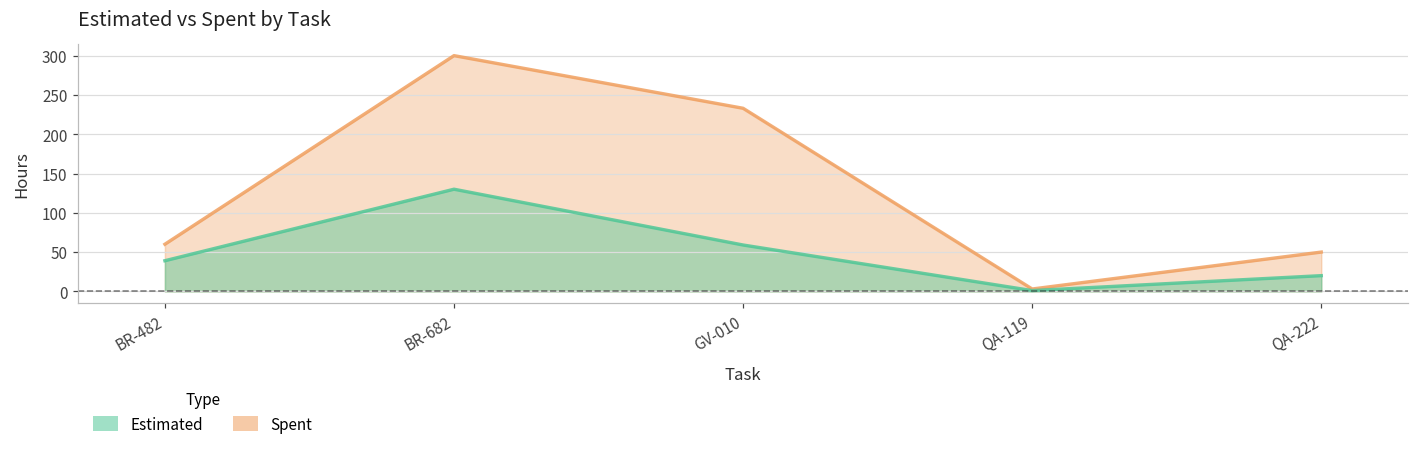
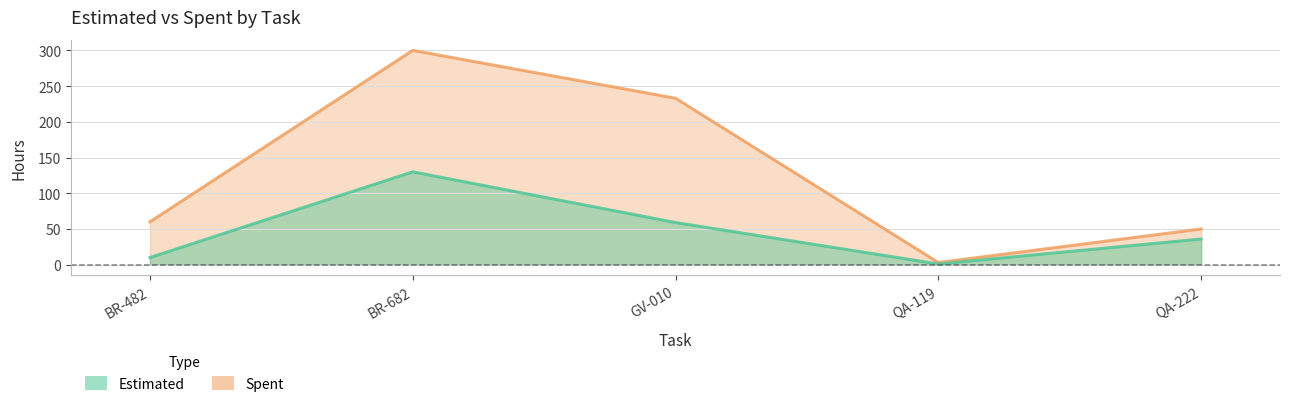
Estimated, BR-482: 40 -> 10
Estimated, QA-222: 20 -> 40
